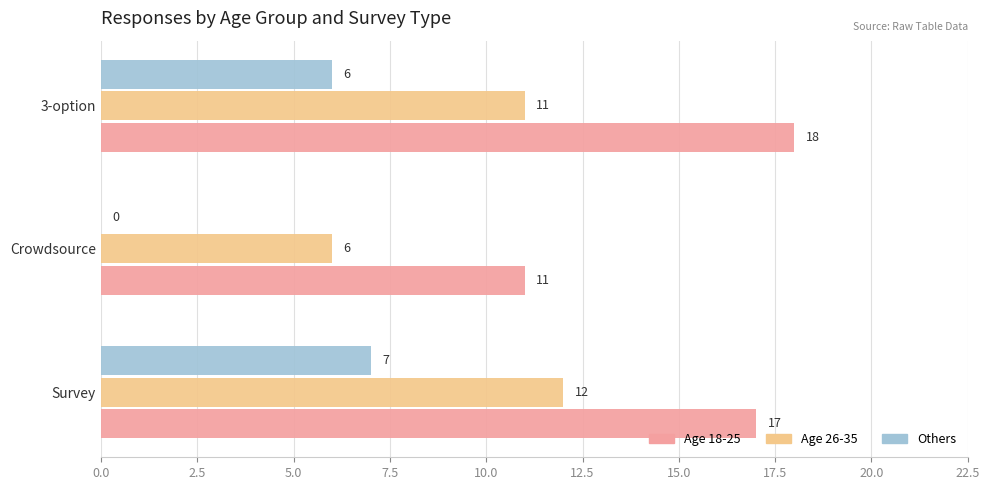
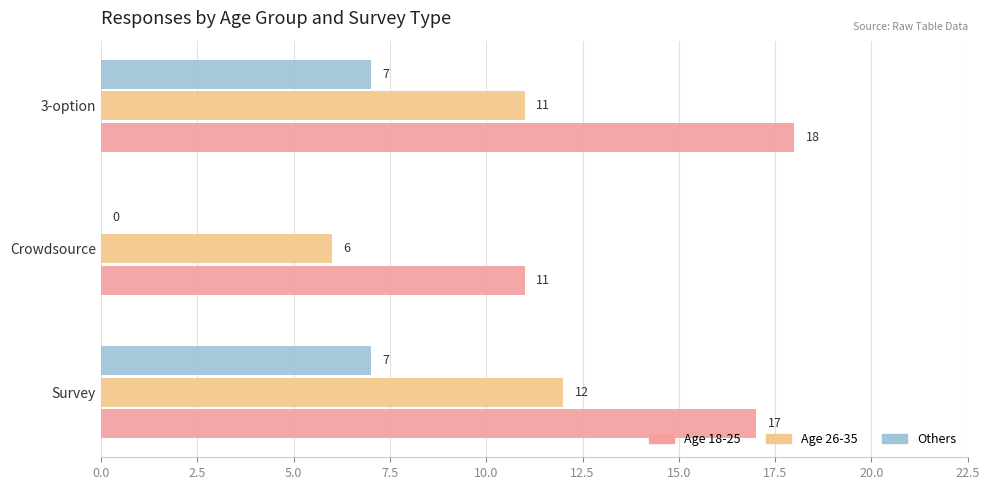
Others, 3-option: 6 -> 7
